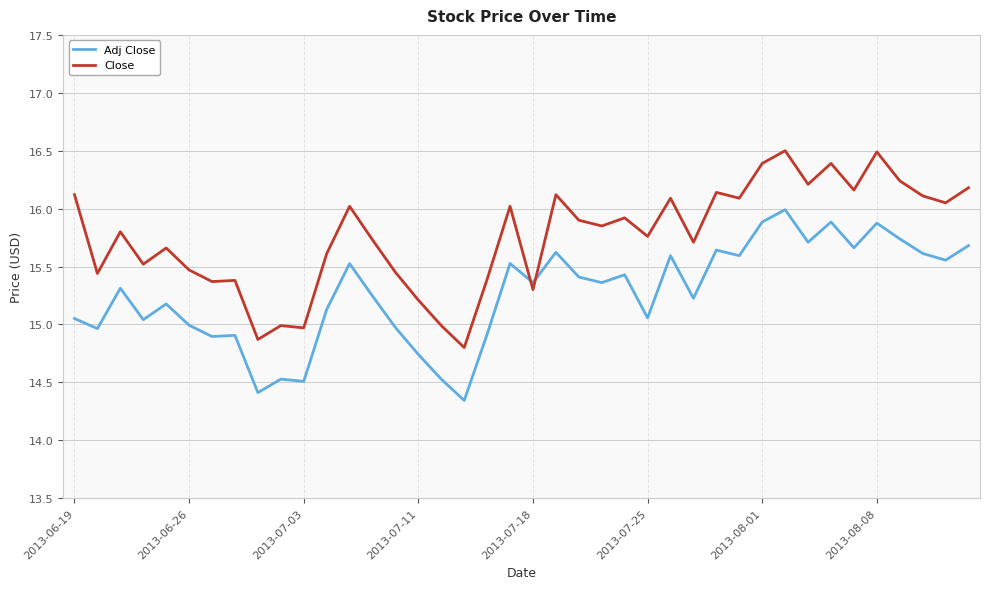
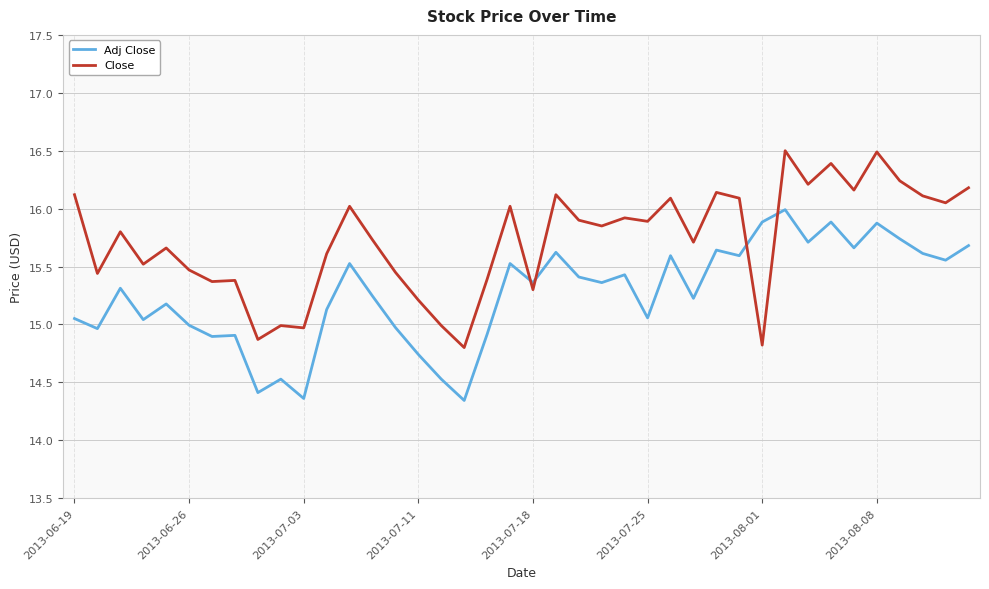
Adj Close, 2013-07-03: 14.51 -> 14.36
Close, 2013-07-25: 15.76 -> 15.89
Close, 2013-08-01: 16.39 -> 14.82
